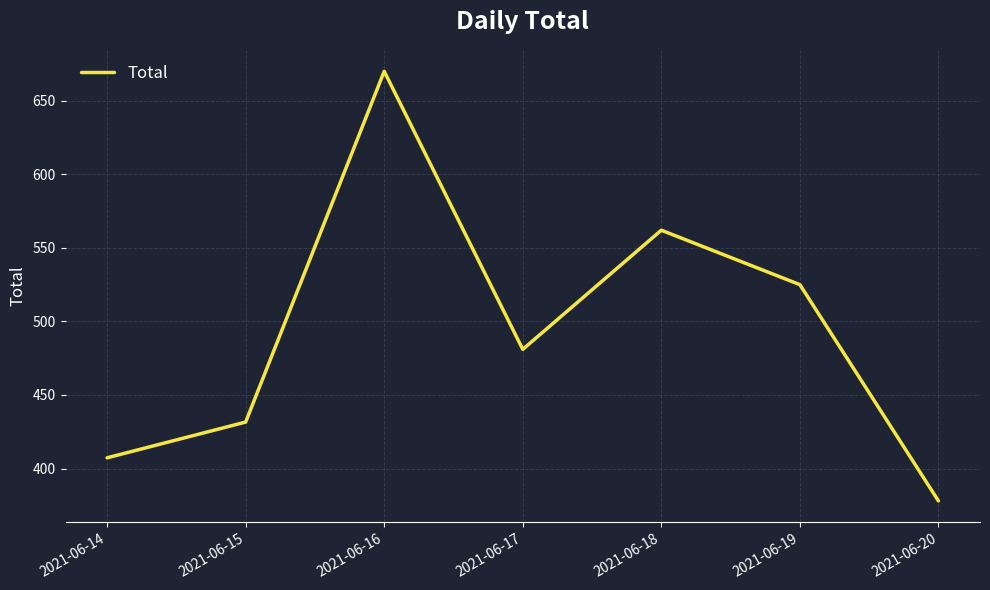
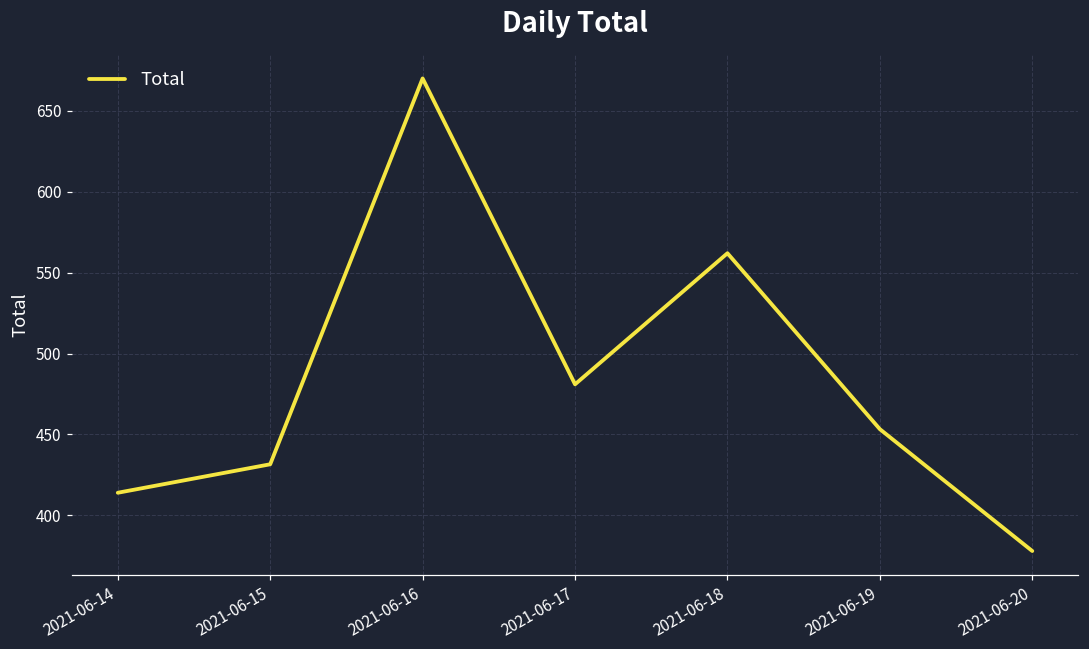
2021-06-14: 407 -> 414
2021-06-19: 525 -> 453
